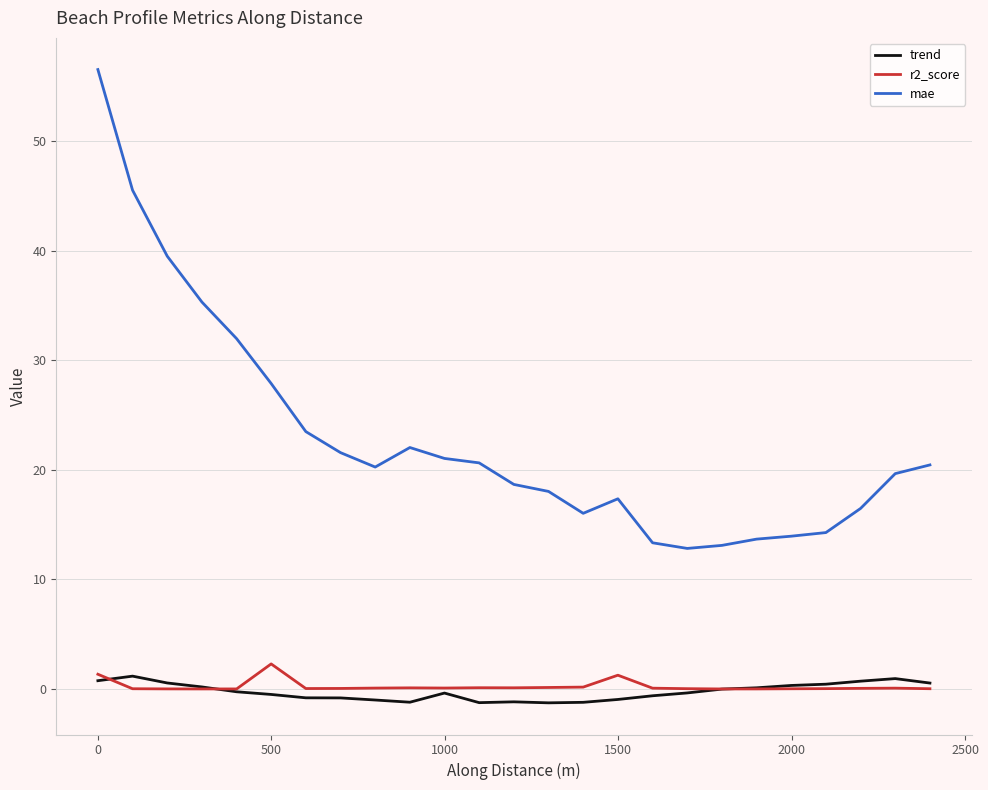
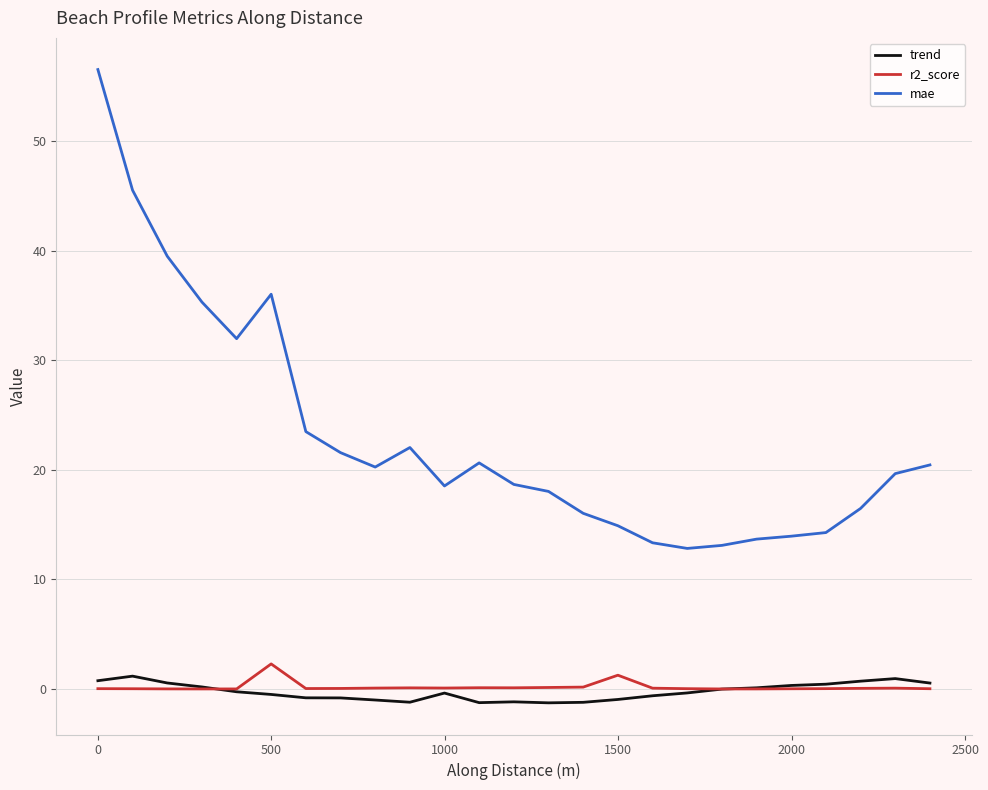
r2_score, 0: 1.3 -> 0.0
mae, 500: 27.9 -> 36.0
mae, 1000: 21.0 -> 18.5
mae, 1500: 17.4 -> 14.9
